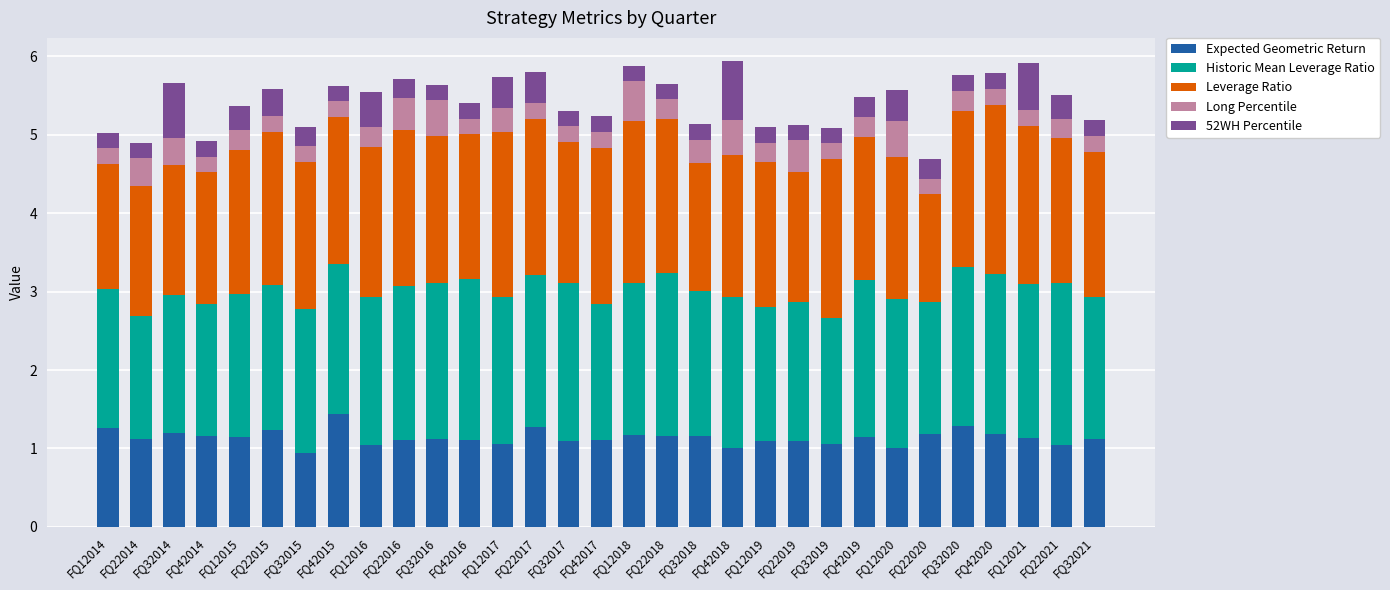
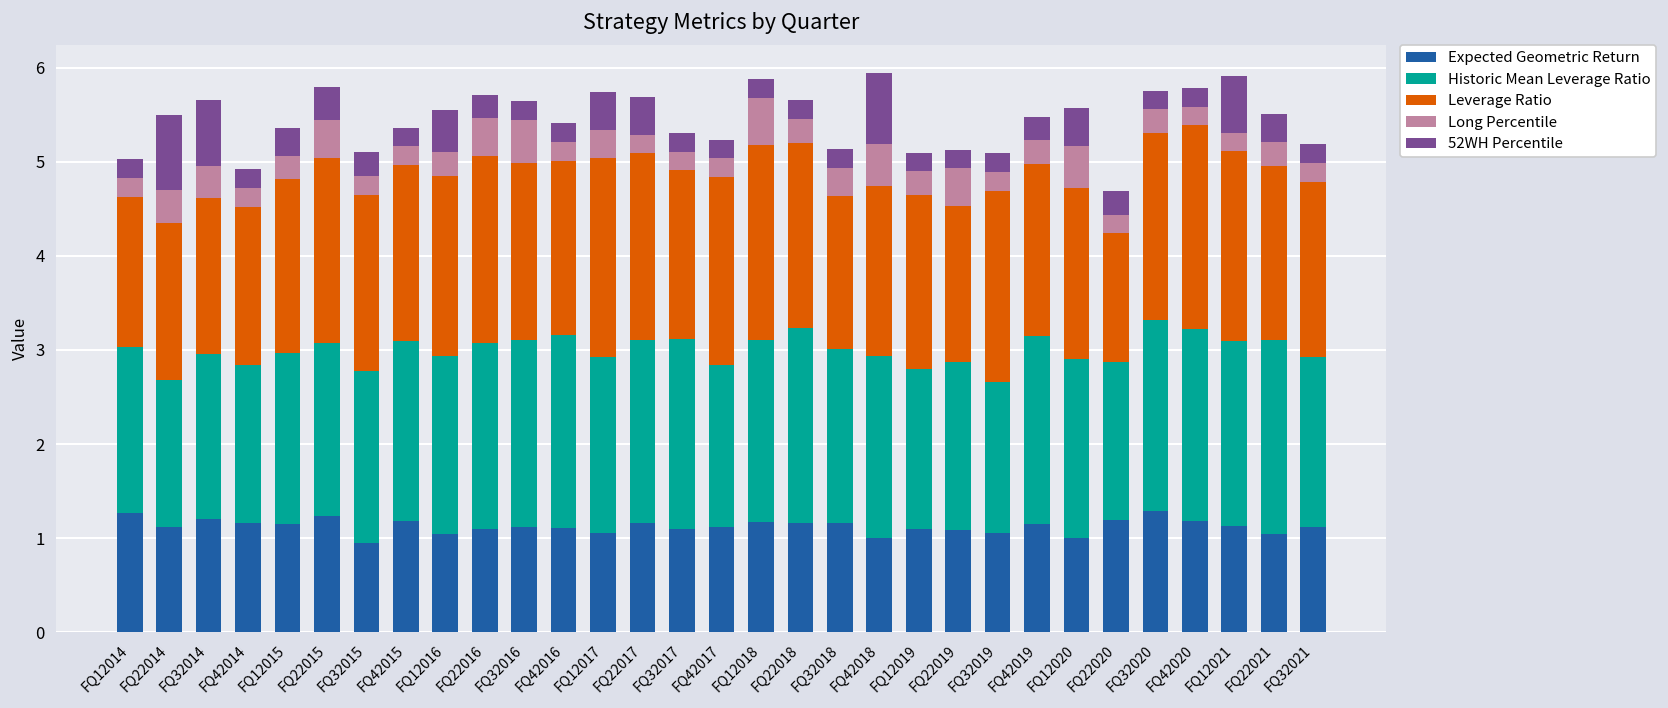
52WH Percentile, FQ22014: 0.2 -> 0.8
Long Percentile, FQ22015: 0.2 -> 0.4
Expected Geometric Return, FQ42015: 1.4 -> 1.2
Expected Geometric Return, FQ22017: 1.3 -> 1.2
